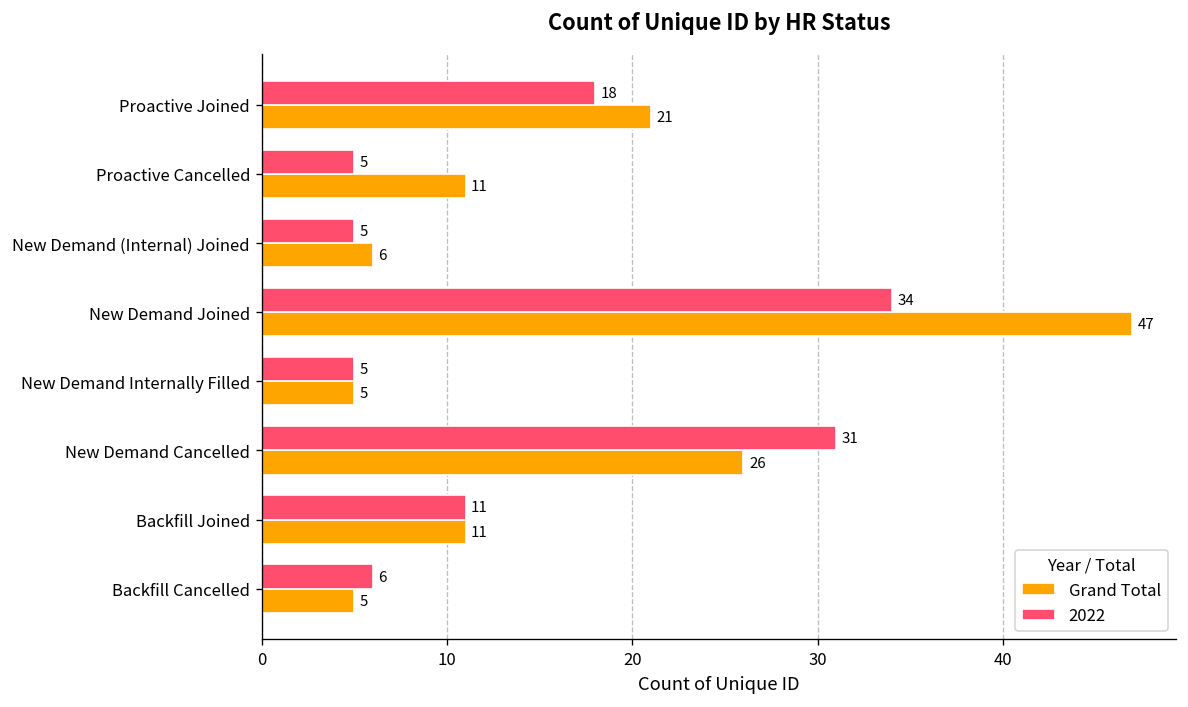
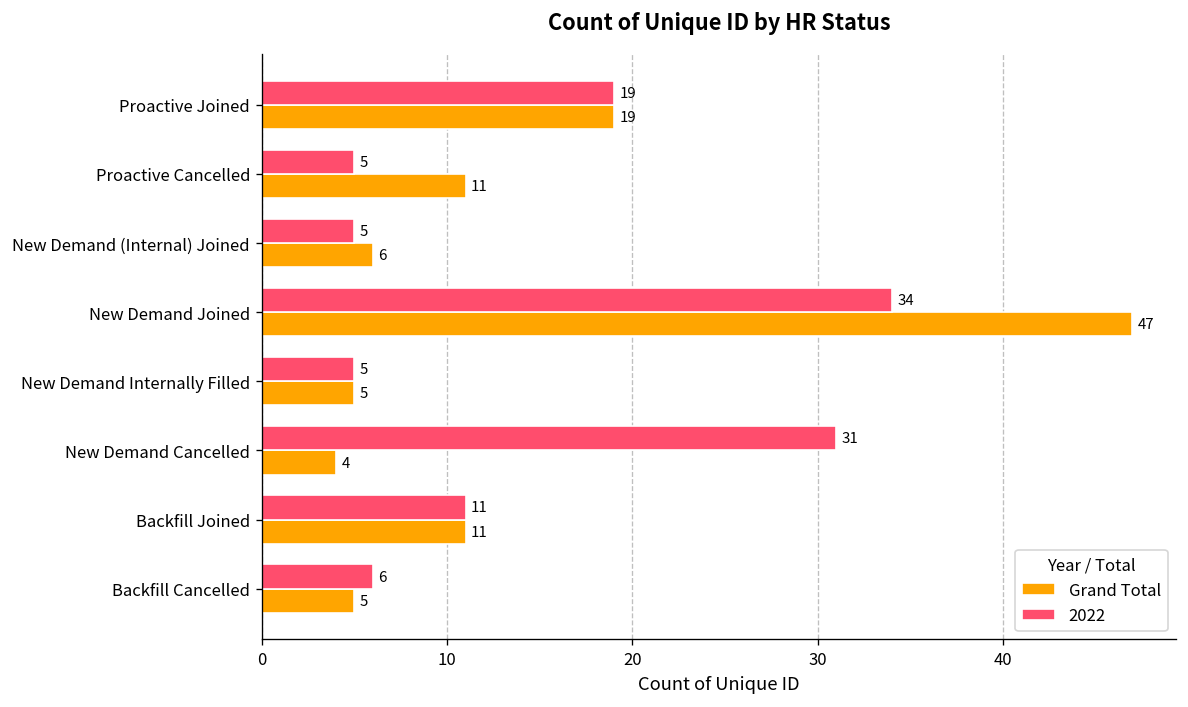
2022, Proactive Joined: 18 -> 19
Grand Total, Proactive Joined: 21 -> 19
Grand Total, New Demand Cancelled: 26 -> 4
